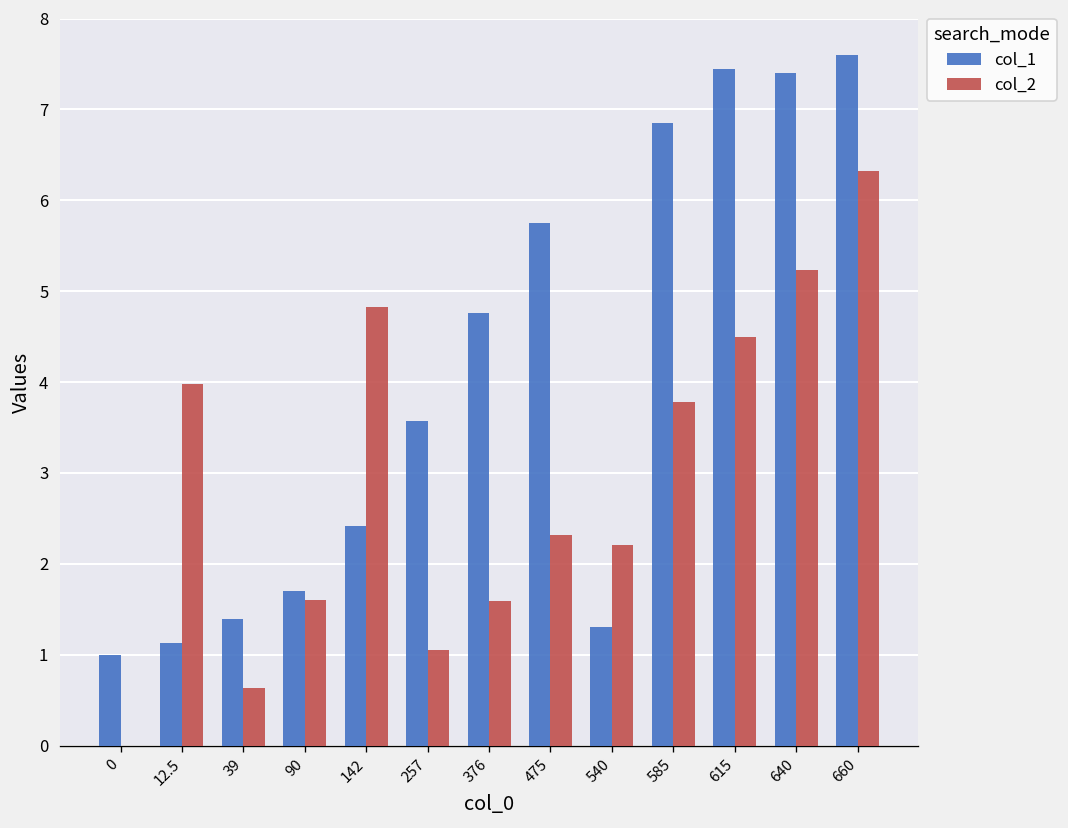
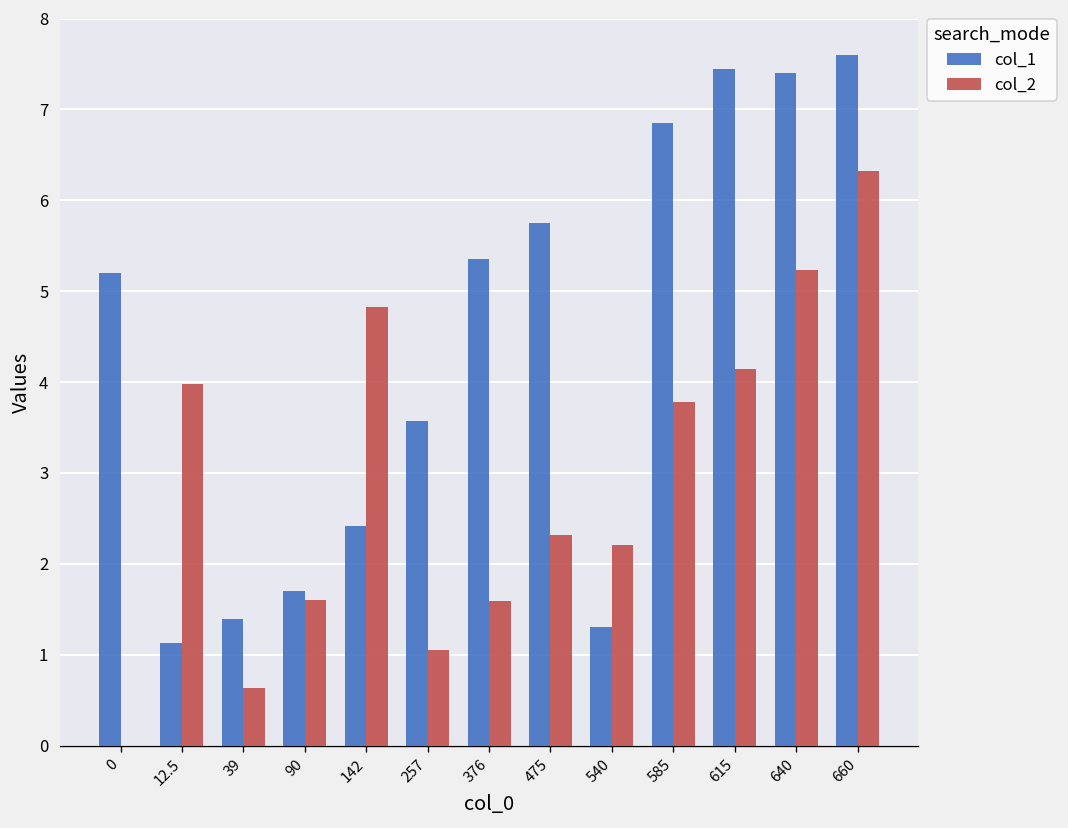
col_1, 0: 1.0 -> 5.2
col_1, 376: 4.8 -> 5.4
col_2, 615: 4.5 -> 4.1
